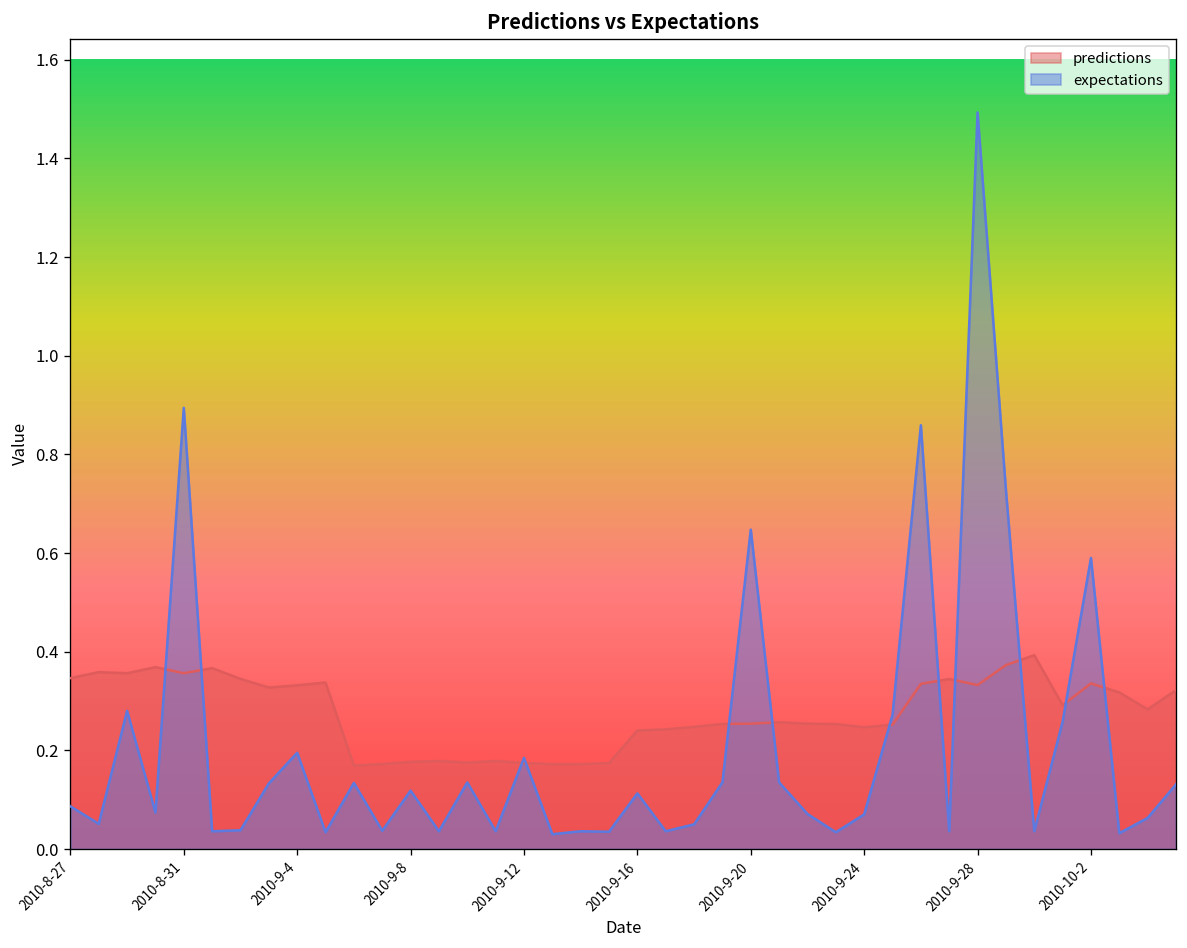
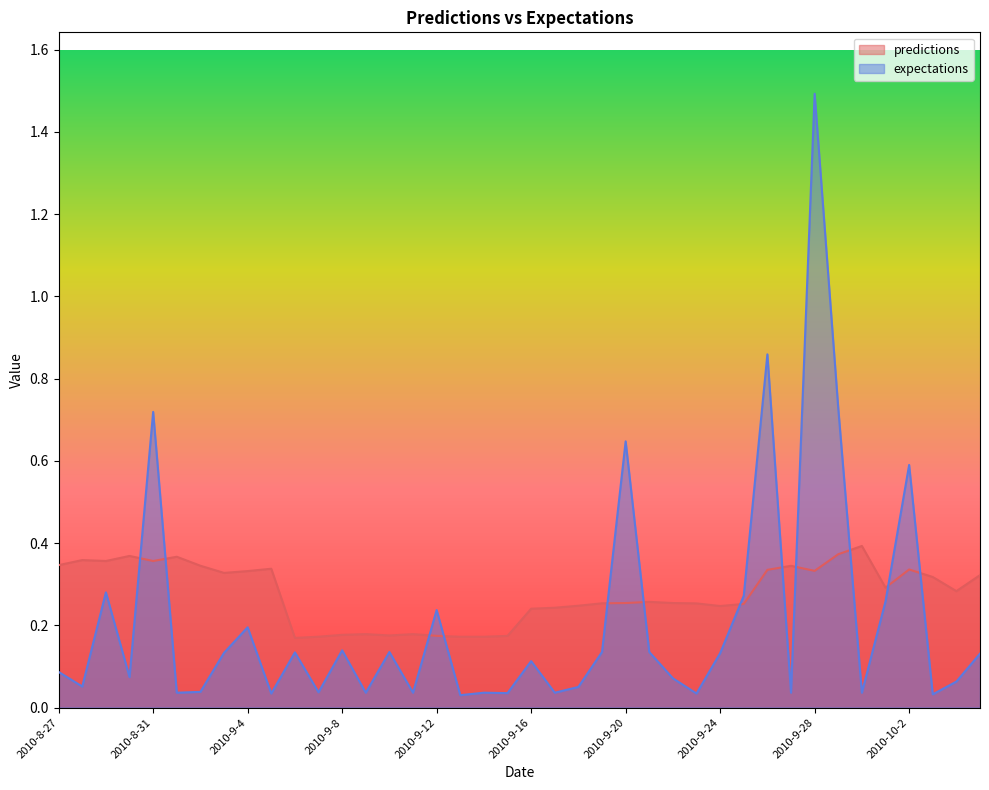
expectations, 2010-8-31: 0.89 -> 0.72
expectations, 2010-9-8: 0.12 -> 0.14
expectations, 2010-9-12: 0.18 -> 0.24
expectations, 2010-9-24: 0.07 -> 0.13
